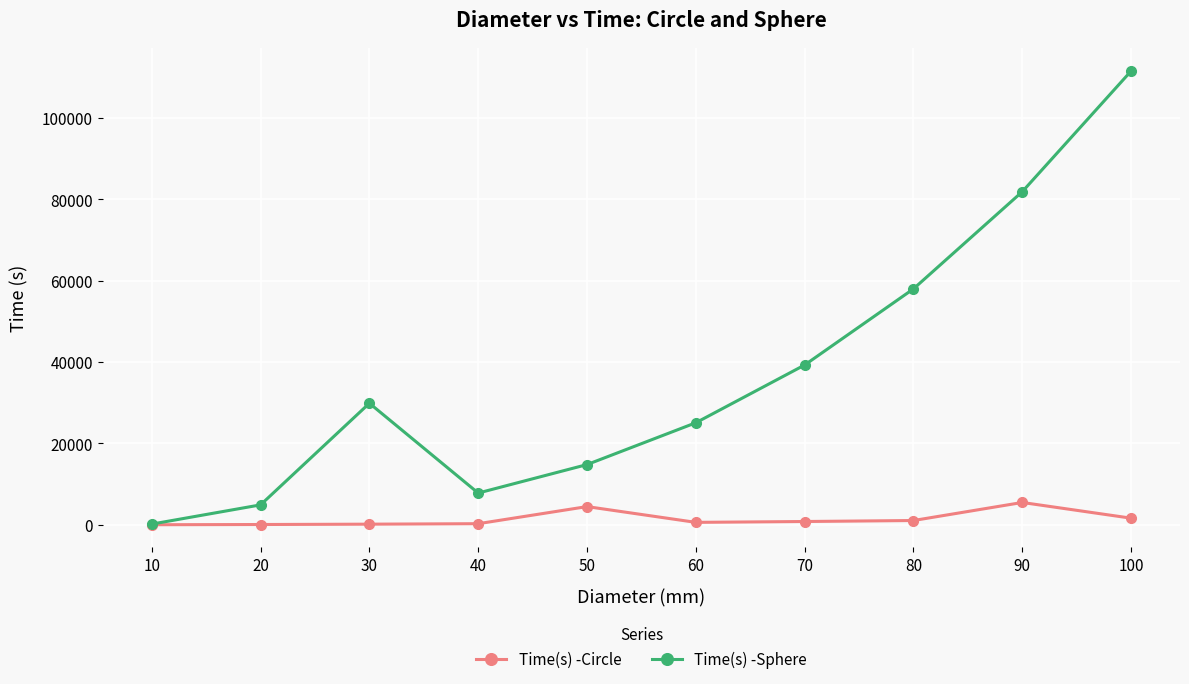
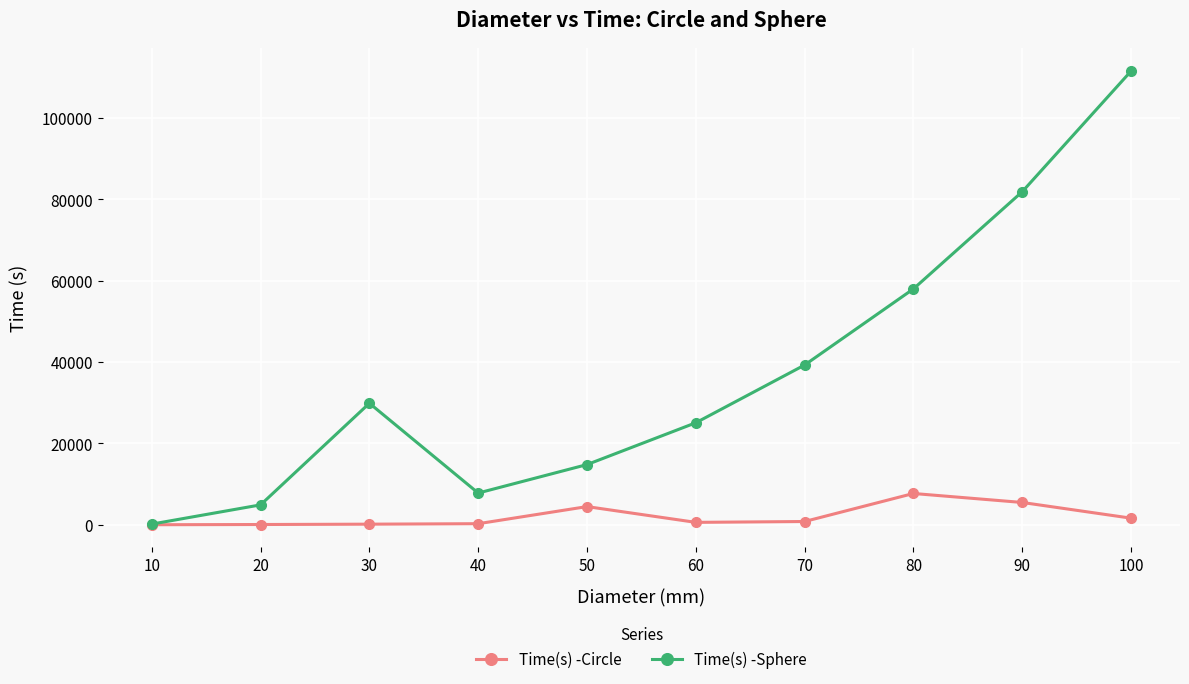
Time(s) -Circle, 80: 1000 -> 8000
